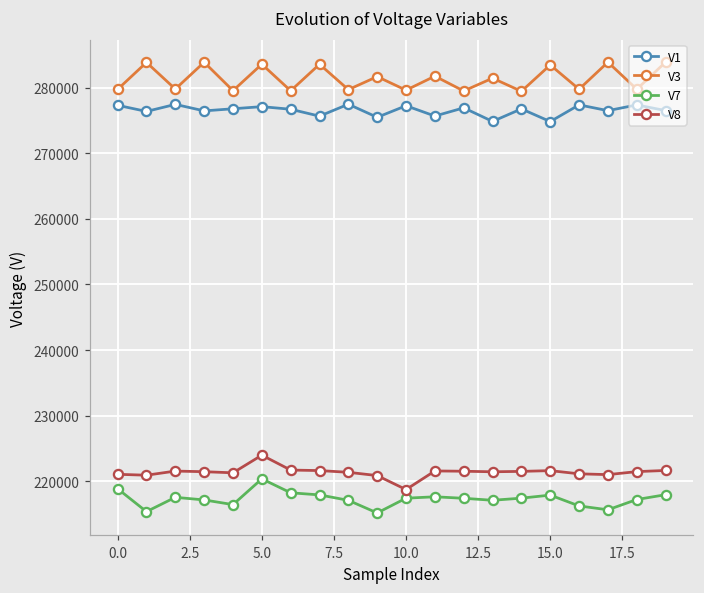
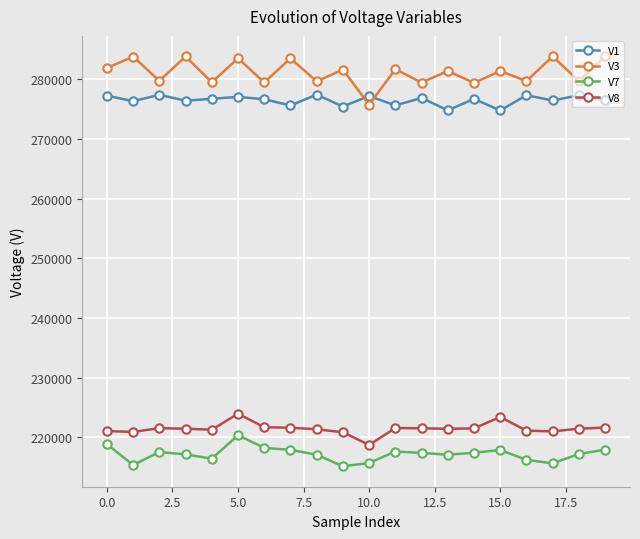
V3, 0.0: 280000 -> 282000
V3, 10.0: 280000 -> 276000
V7, 10.0: 217000 -> 216000
V3, 15.0: 283000 -> 281000
V8, 15.0: 222000 -> 223000
